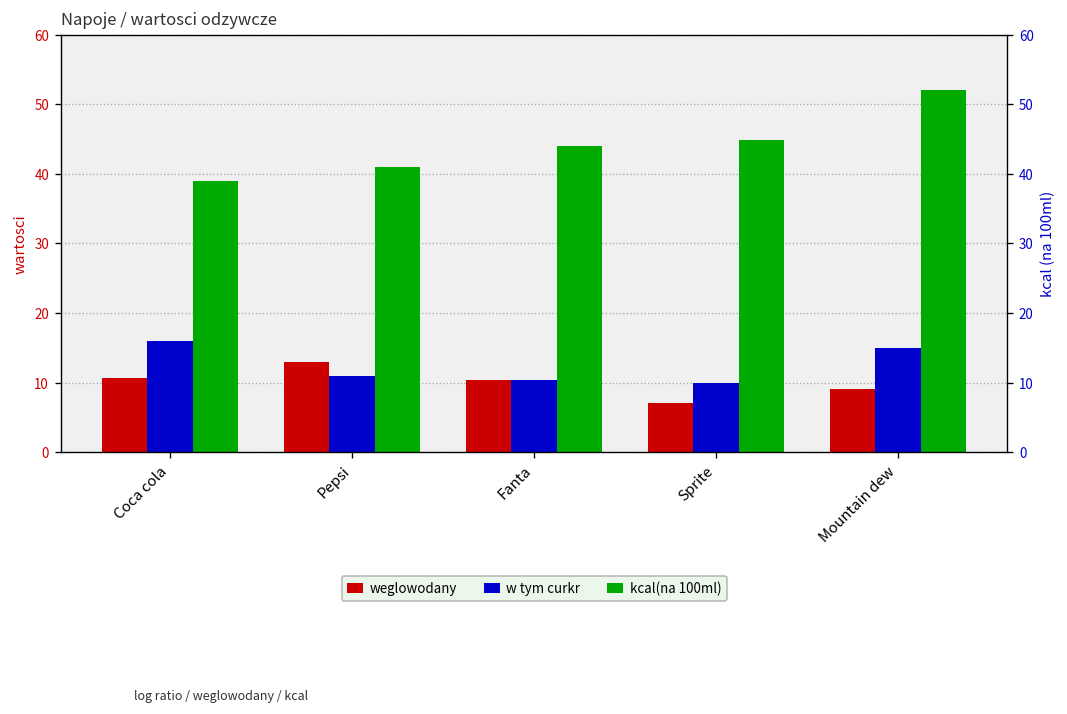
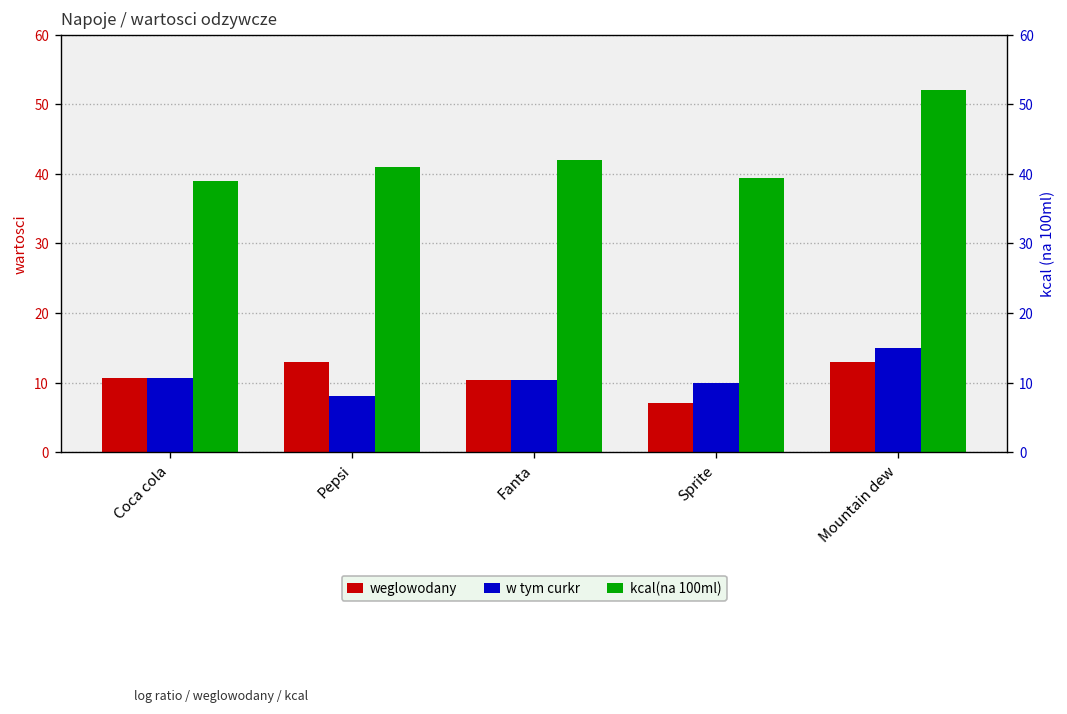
w tym curkr, Coca cola: 16 -> 11
w tym curkr, Pepsi: 11 -> 8
kcal(na 100ml), Fanta: 44 -> 42
kcal(na 100ml), Sprite: 45 -> 39
weglowodany, Mountain dew: 9 -> 13
